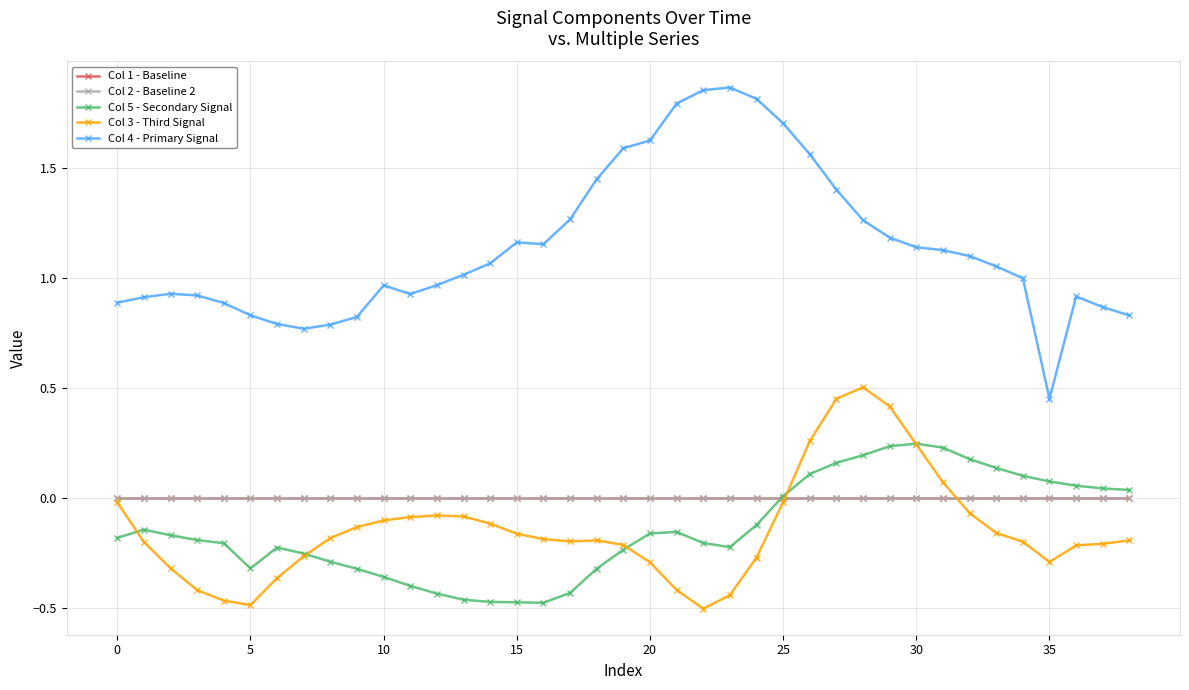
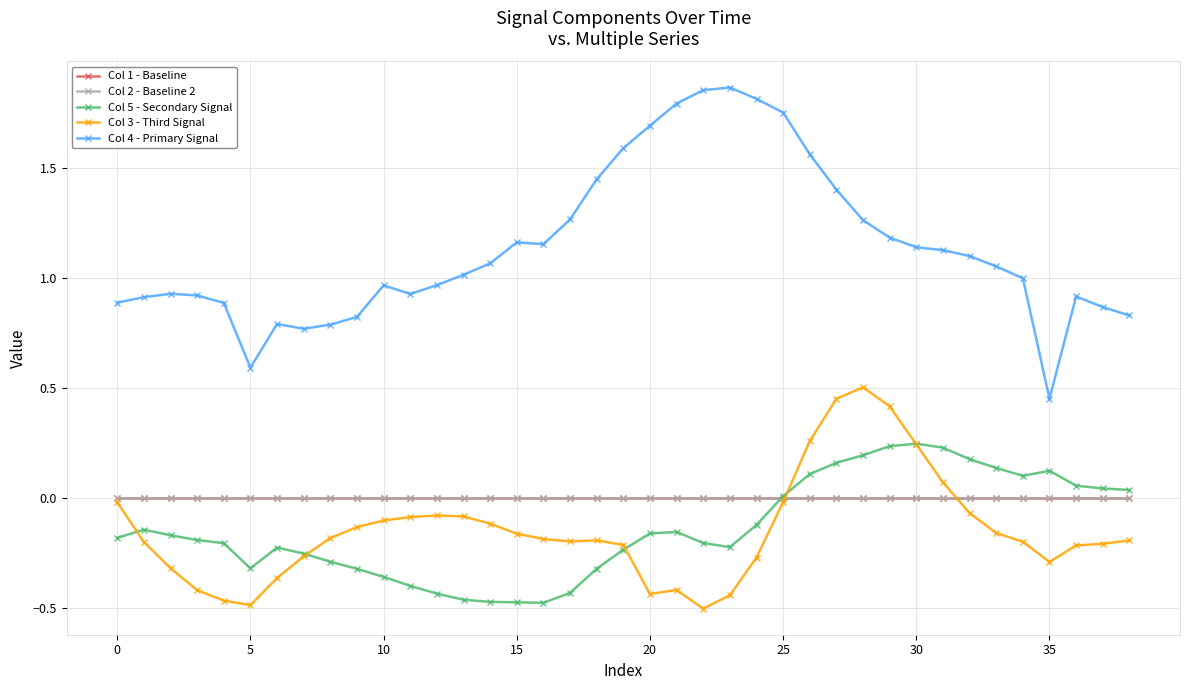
Col 4 - Primary Signal, 5: 0.83 -> 0.59
Col 3 - Third Signal, 20: -0.29 -> -0.44
Col 4 - Primary Signal, 20: 1.62 -> 1.69
Col 4 - Primary Signal, 25: 1.70 -> 1.75
Col 5 - Secondary Signal, 35: 0.08 -> 0.12
